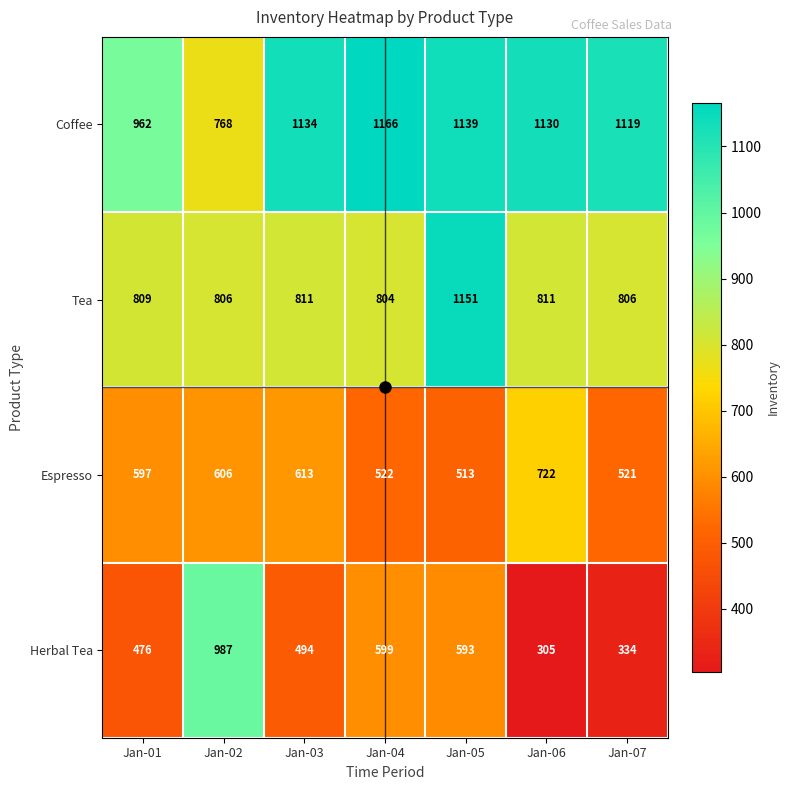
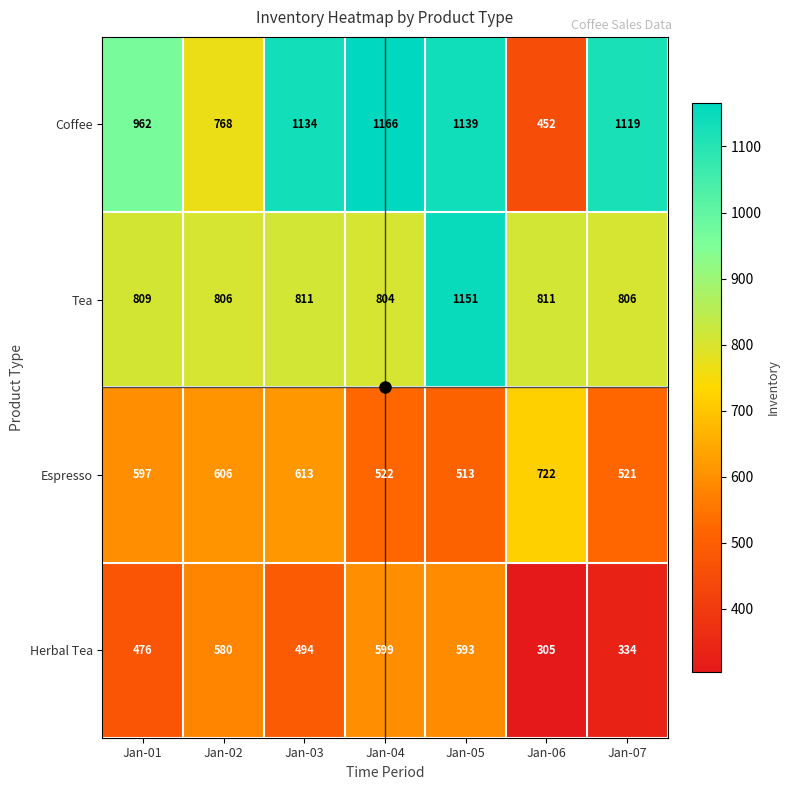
Coffee, Jan-06: 1130 -> 452
Herbal Tea, Jan-02: 987 -> 580
